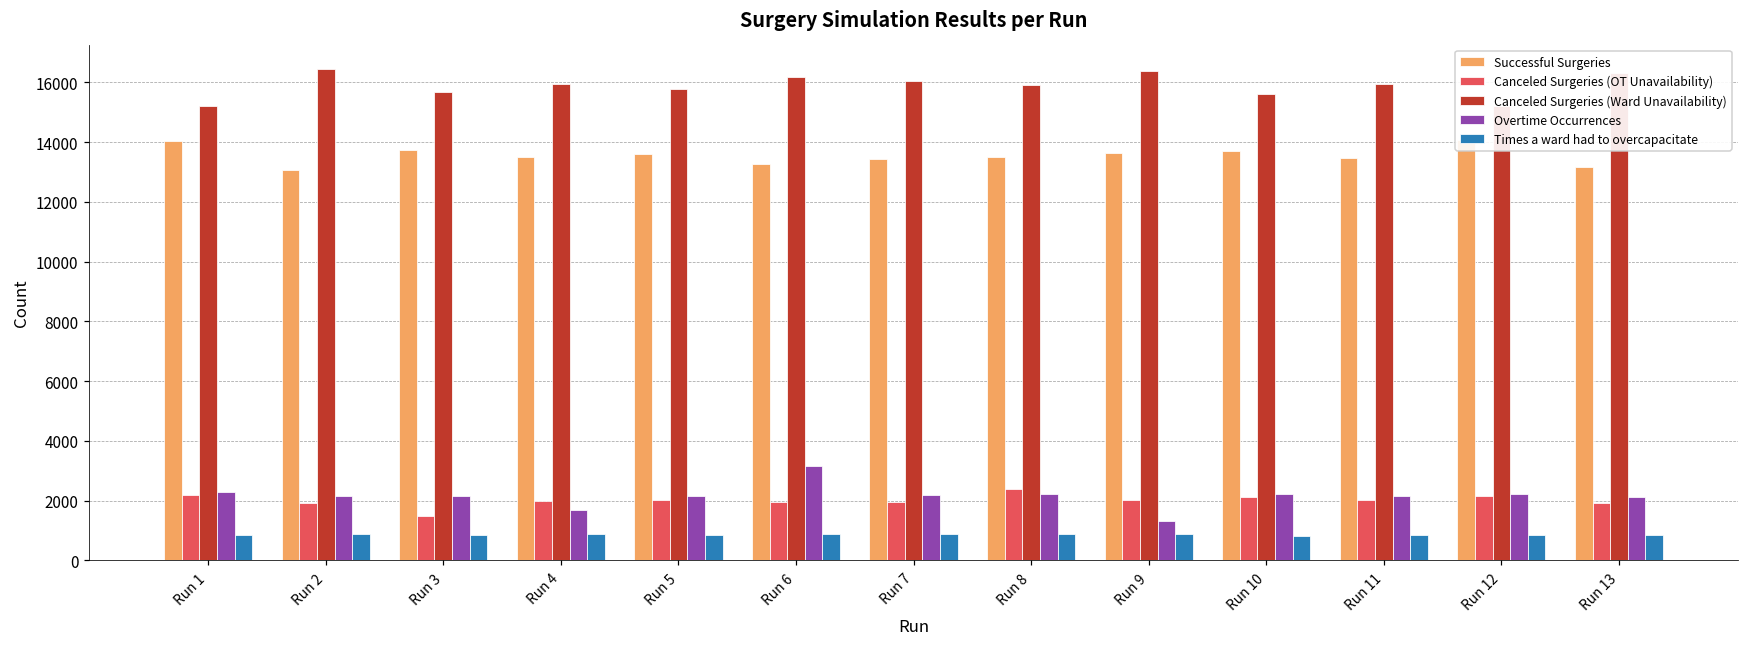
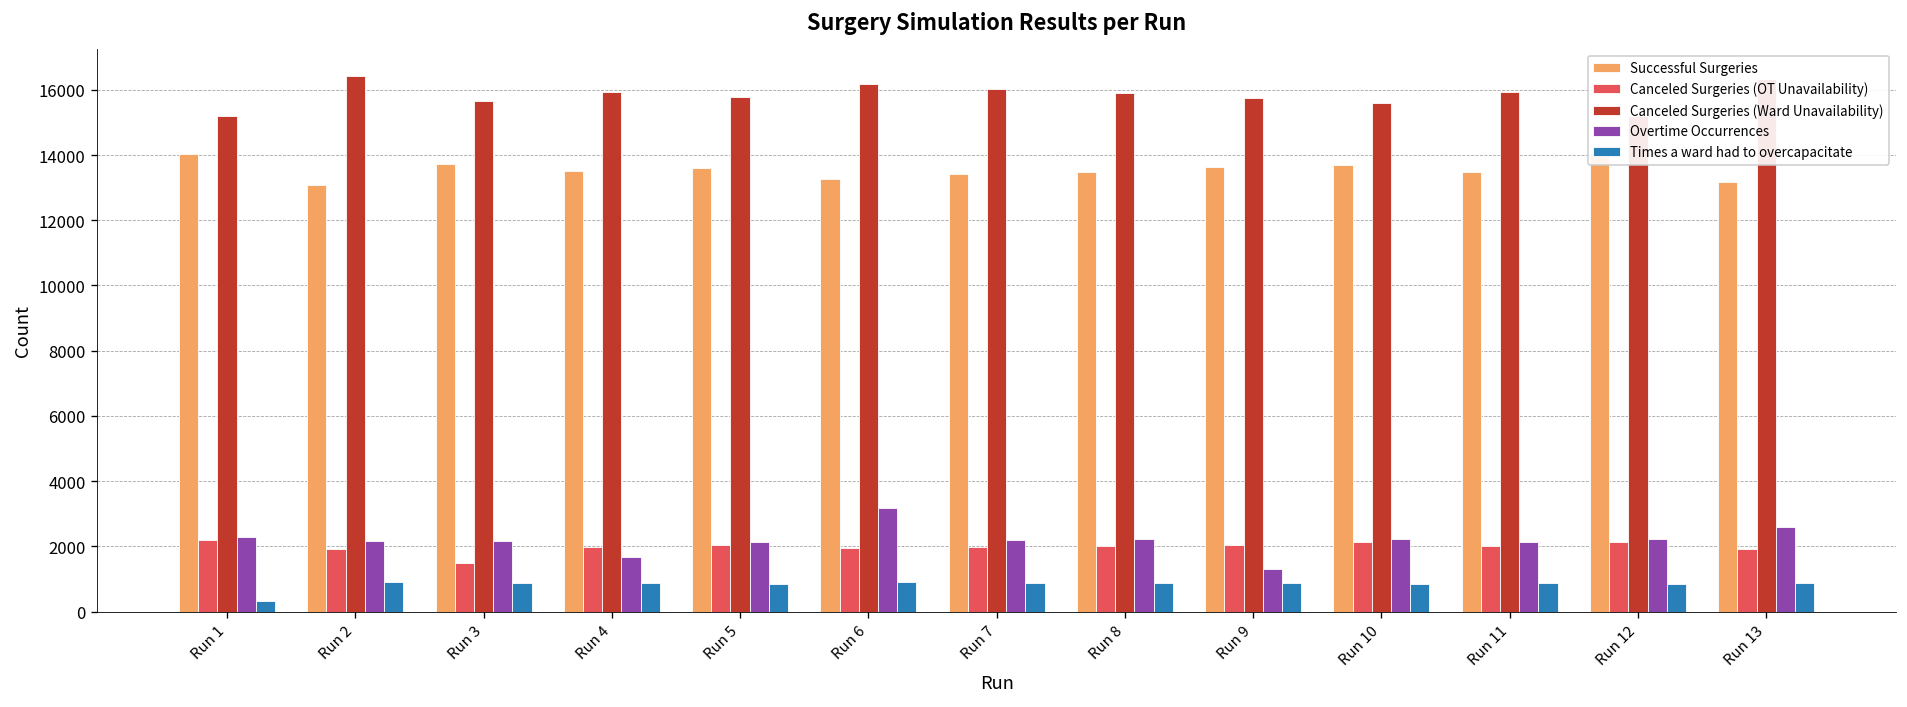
Times a ward had to overcapacitate, Run 1: 800 -> 300
Canceled Surgeries (OT Unavailability), Run 8: 2400 -> 2000
Canceled Surgeries (Ward Unavailability), Run 9: 16400 -> 15800
Overtime Occurrences, Run 13: 2100 -> 2600
